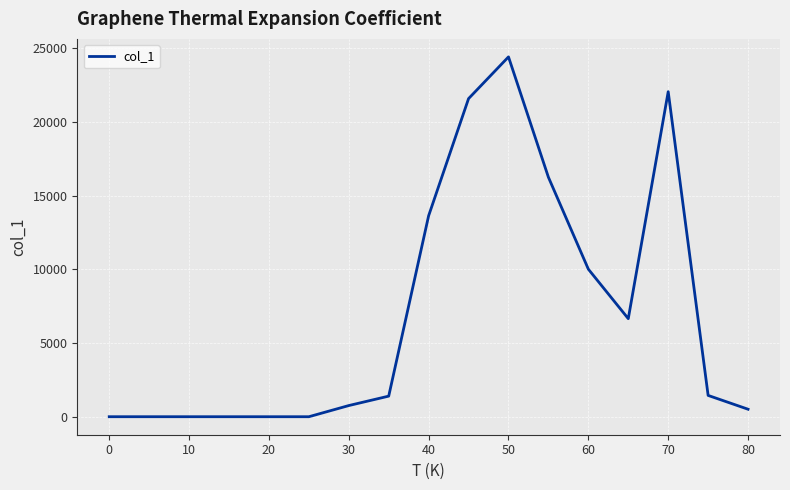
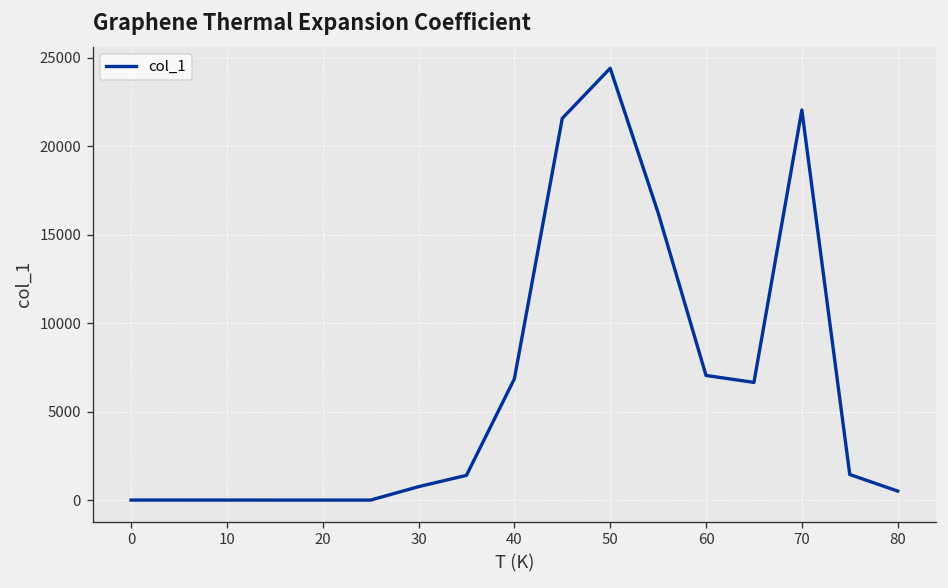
40: 13600 -> 6900
60: 10000 -> 7000
